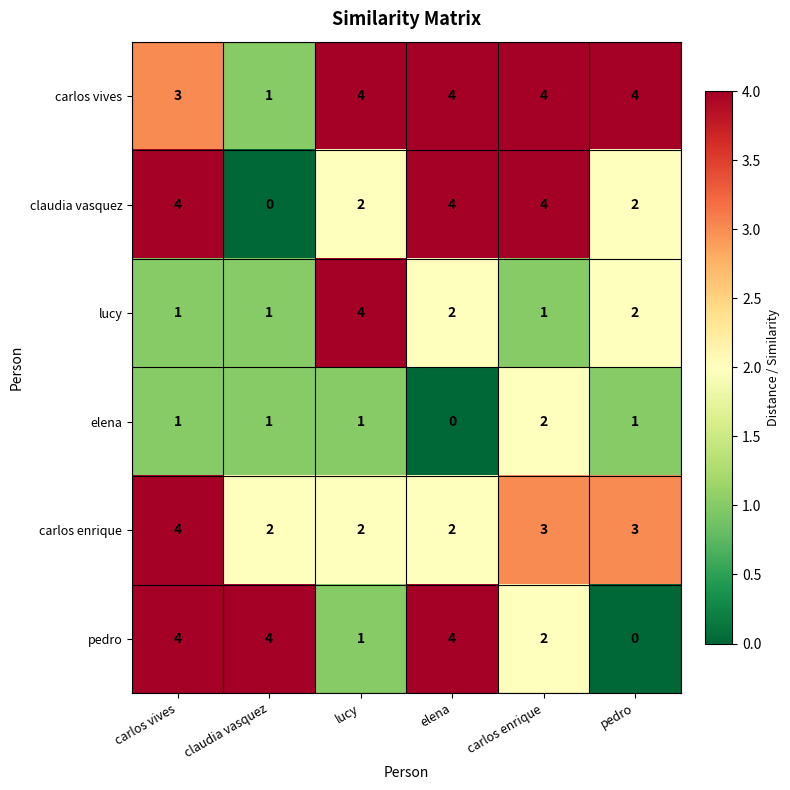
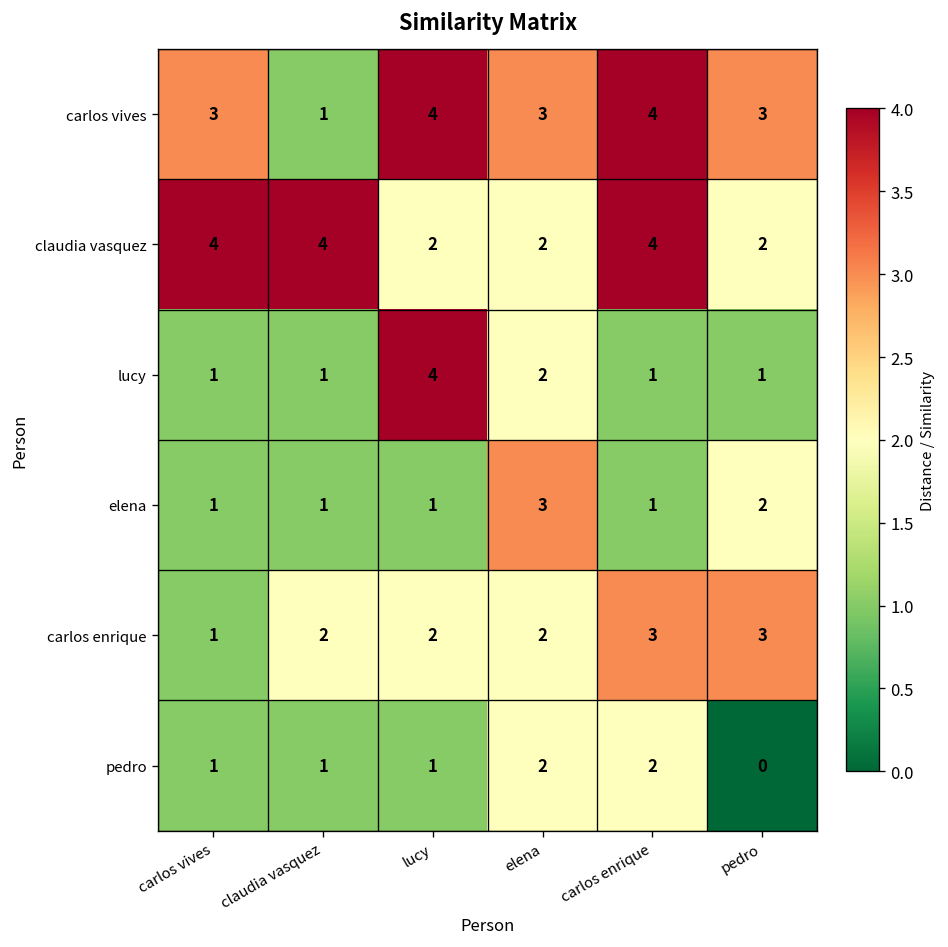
carlos vives, elena: 4 -> 3
carlos vives, pedro: 4 -> 3
claudia vasquez, claudia vasquez: 0 -> 4
claudia vasquez, elena: 4 -> 2
lucy, pedro: 2 -> 1
elena, elena: 0 -> 3
elena, carlos enrique: 2 -> 1
elena, pedro: 1 -> 2
carlos enrique, carlos vives: 4 -> 1
pedro, carlos vives: 4 -> 1
pedro, claudia vasquez: 4 -> 1
pedro, elena: 4 -> 2
